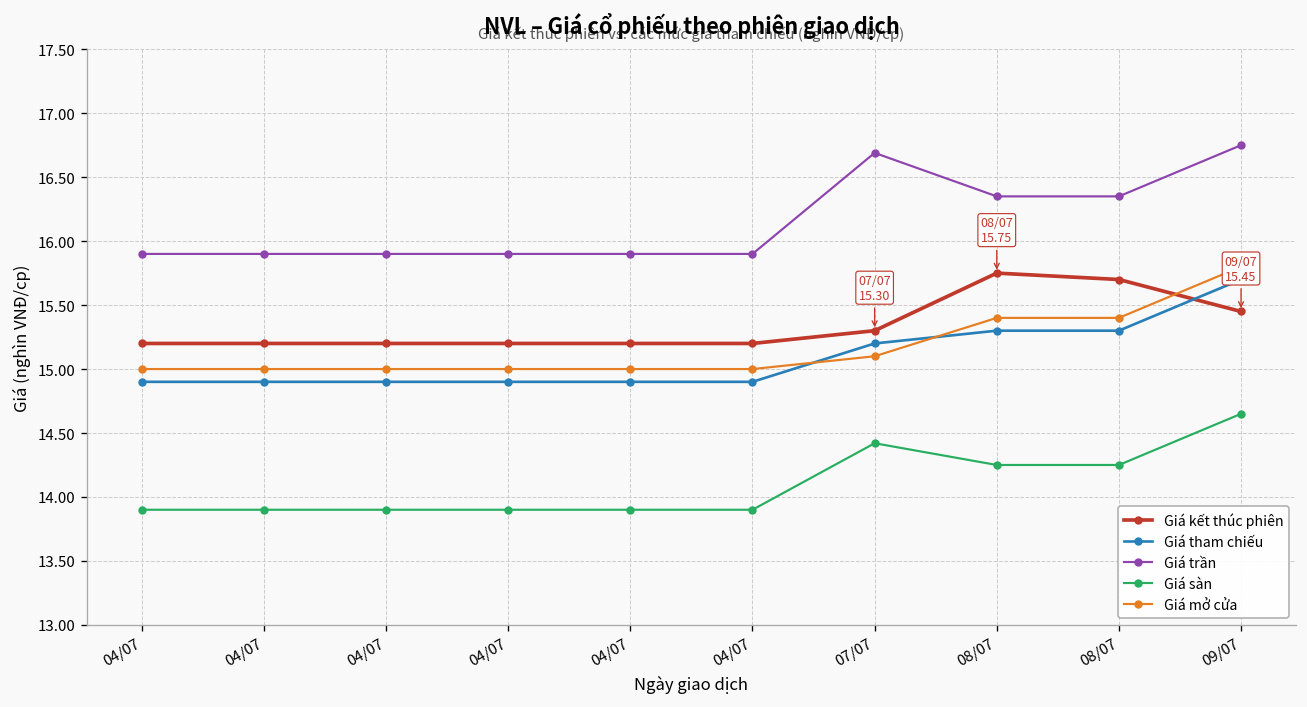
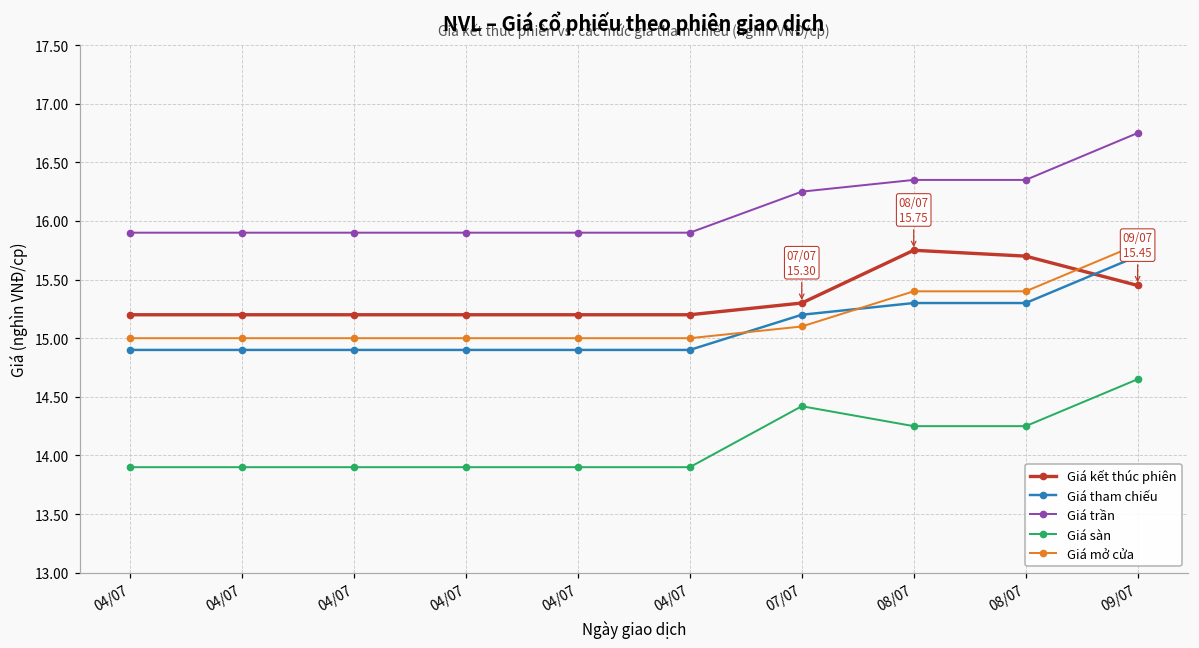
Giá trần, 07/07: 16.69 -> 16.25
